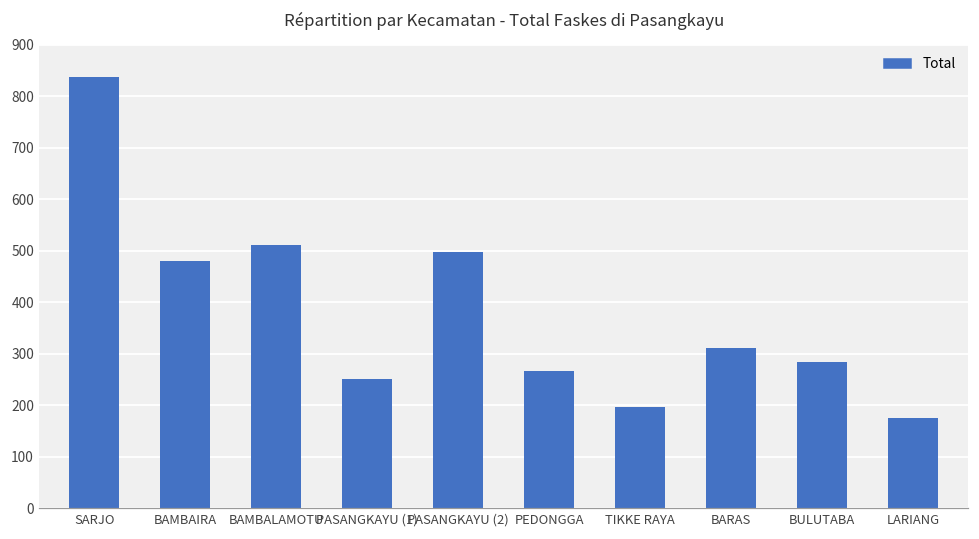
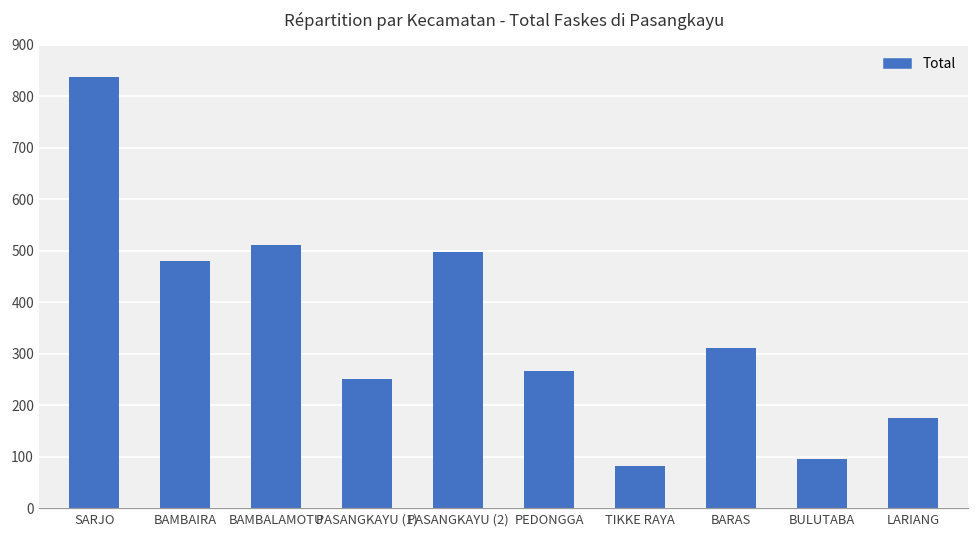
TIKKE RAYA: 200 -> 80
BULUTABA: 280 -> 100
